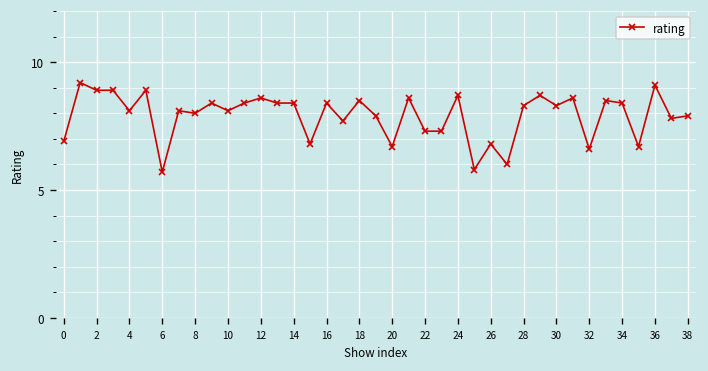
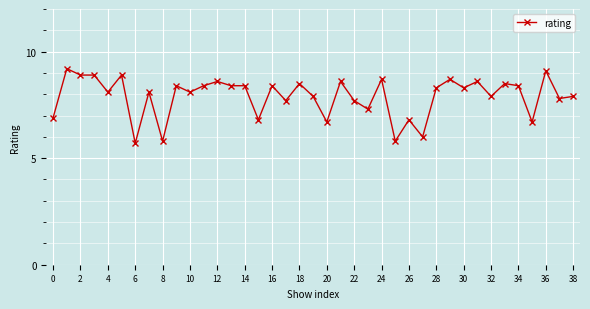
8: 8.0 -> 5.8
22: 7.3 -> 7.7
32: 6.6 -> 7.9
